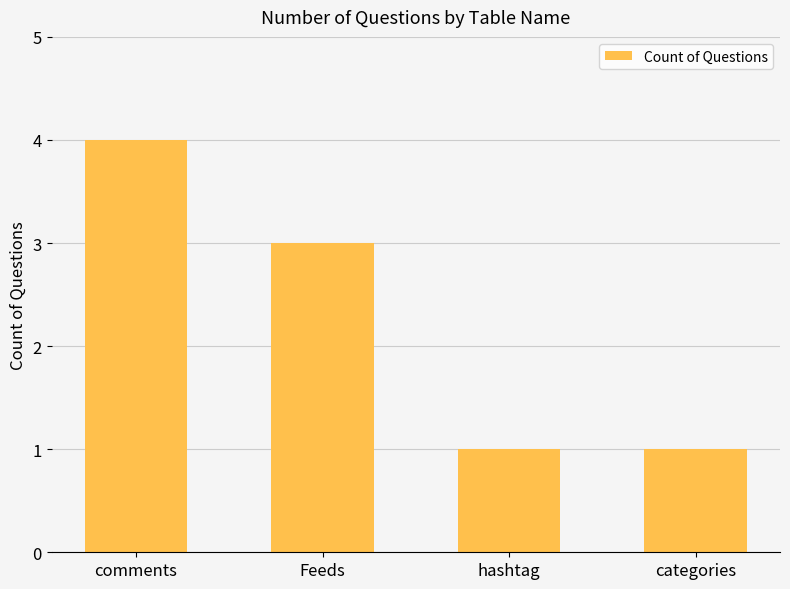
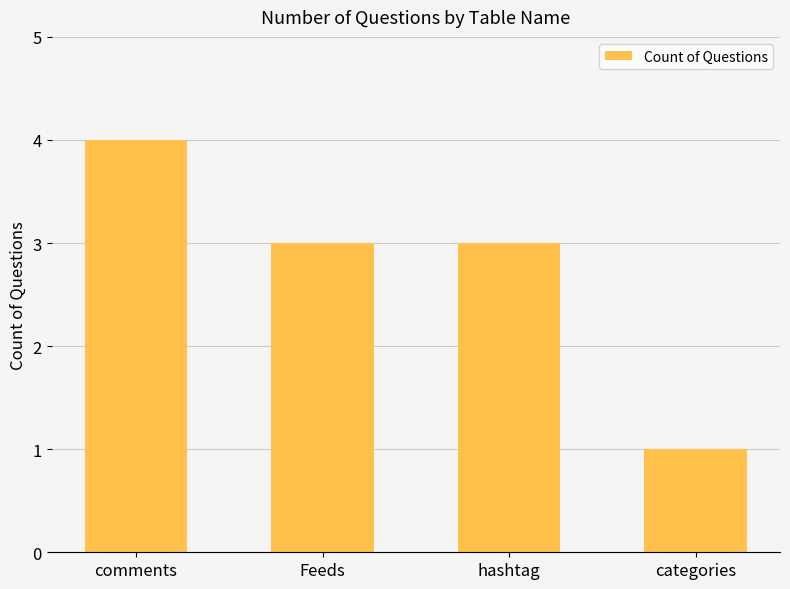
hashtag: 1 -> 3
